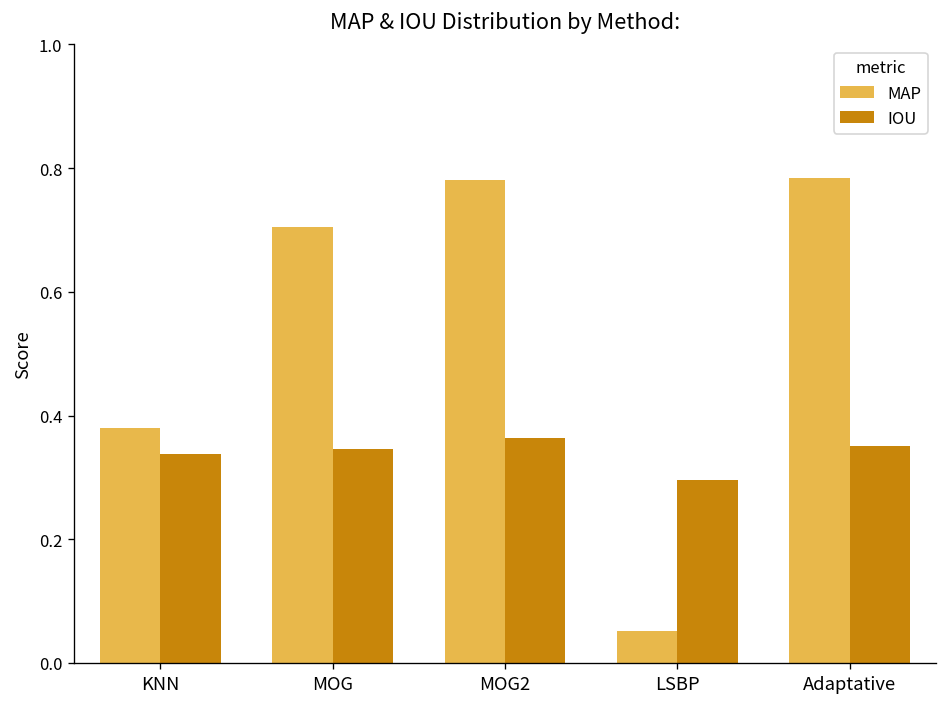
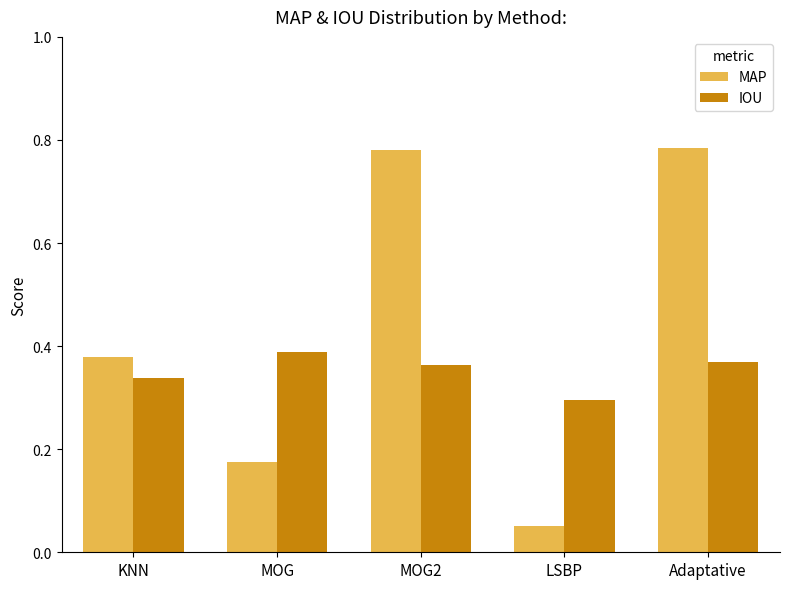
MAP, MOG: 0.70 -> 0.18
IOU, MOG: 0.35 -> 0.39
IOU, Adaptative: 0.35 -> 0.37
